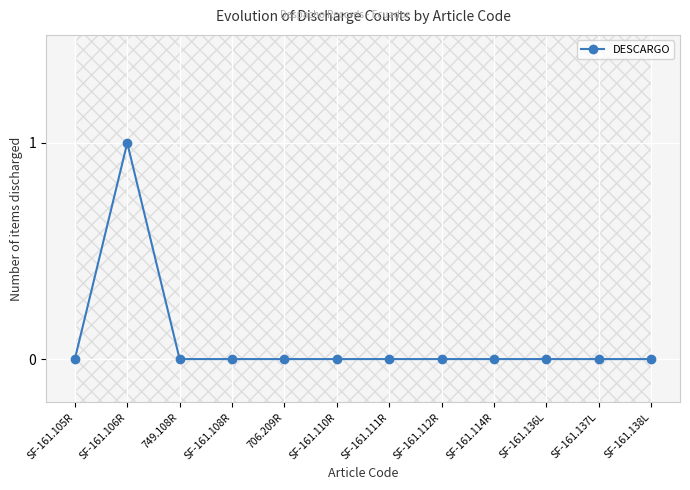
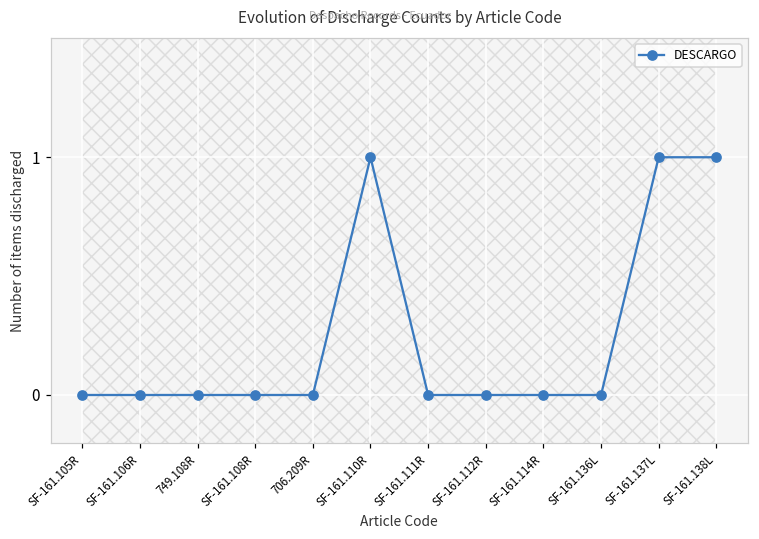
DESCARGO, SF-161.106R: 1 -> 0
DESCARGO, SF-161.110R: 0 -> 1
DESCARGO, SF-161.137L: 0 -> 1
DESCARGO, SF-161.138L: 0 -> 1
